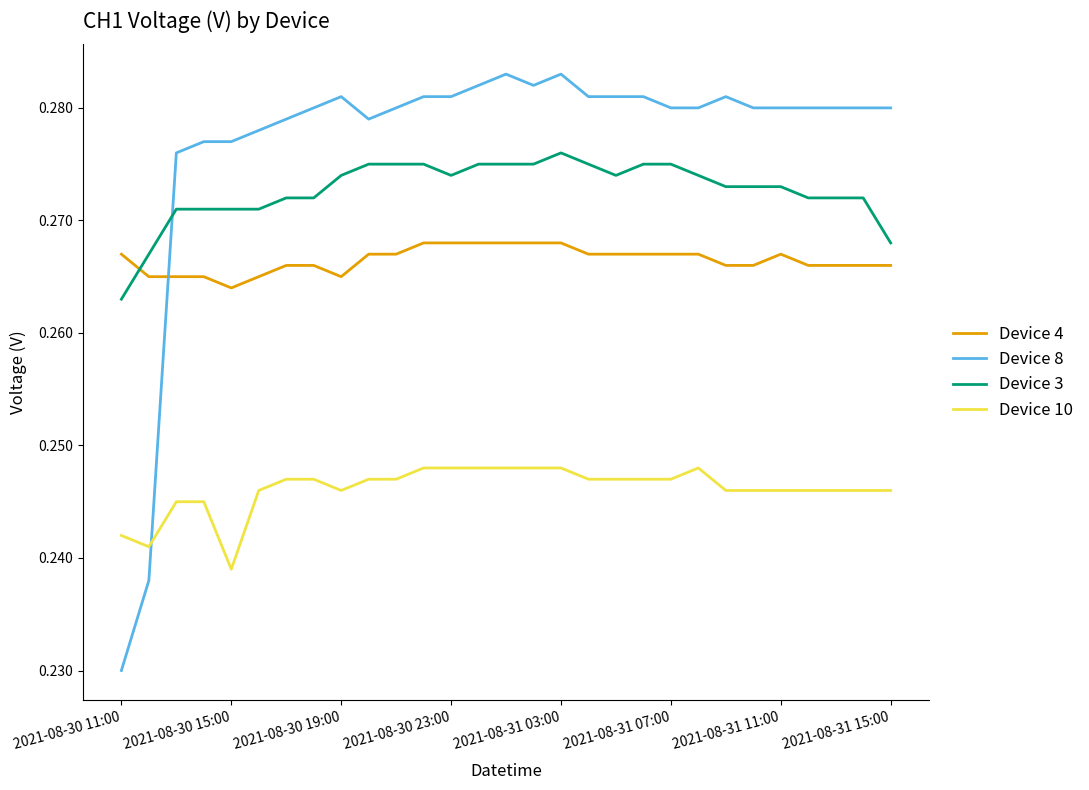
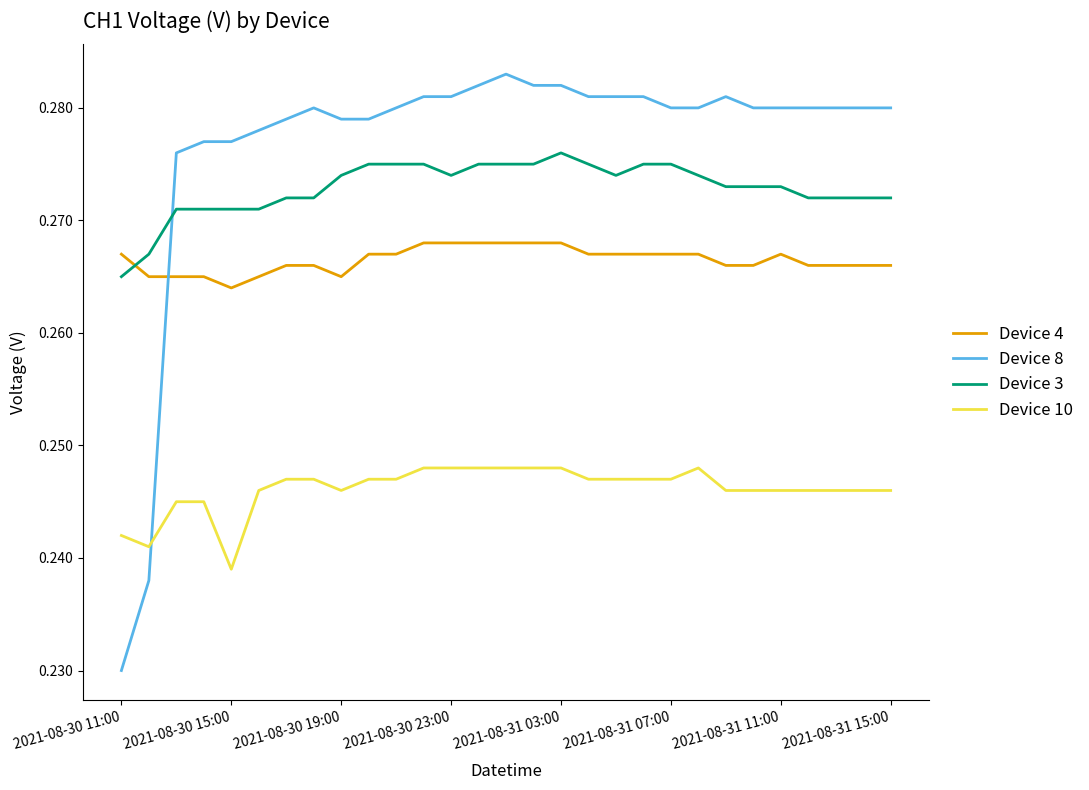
Device 3, 2021-08-30 11:00: 0.263 -> 0.265
Device 8, 2021-08-30 19:00: 0.281 -> 0.279
Device 8, 2021-08-31 03:00: 0.283 -> 0.282
Device 3, 2021-08-31 15:00: 0.268 -> 0.272
